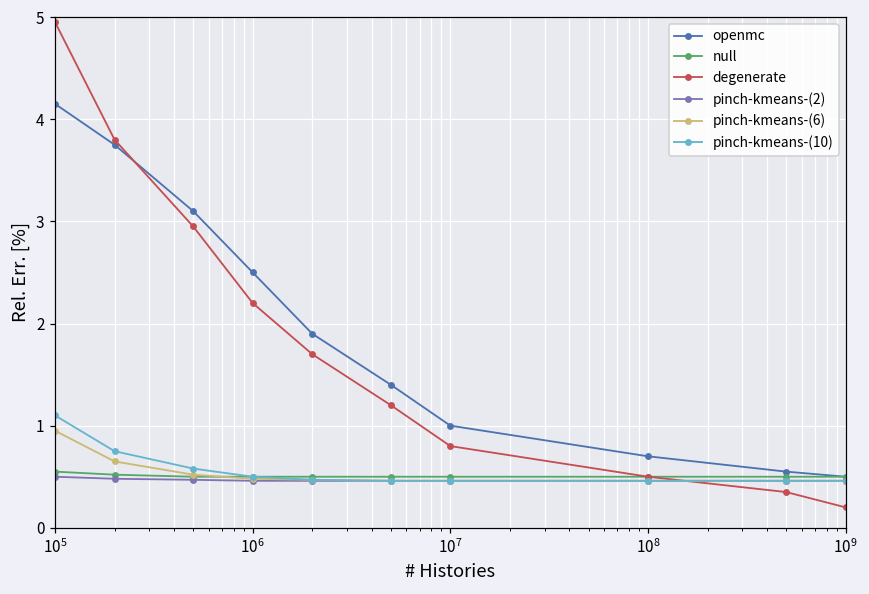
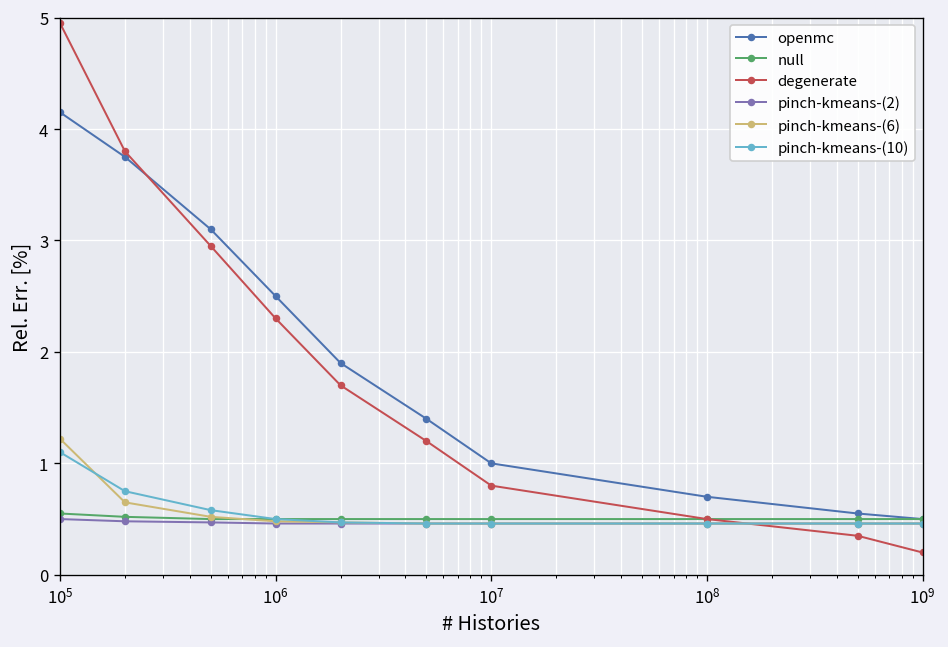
pinch-kmeans-(6), 10^5: 1.0 -> 1.2
degenerate, 10^6: 2.2 -> 2.3
